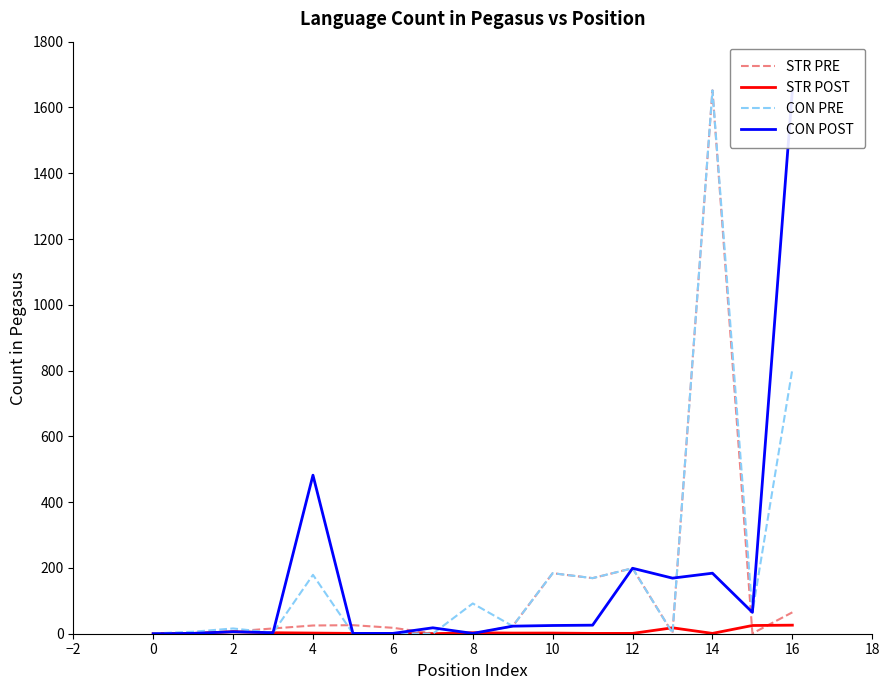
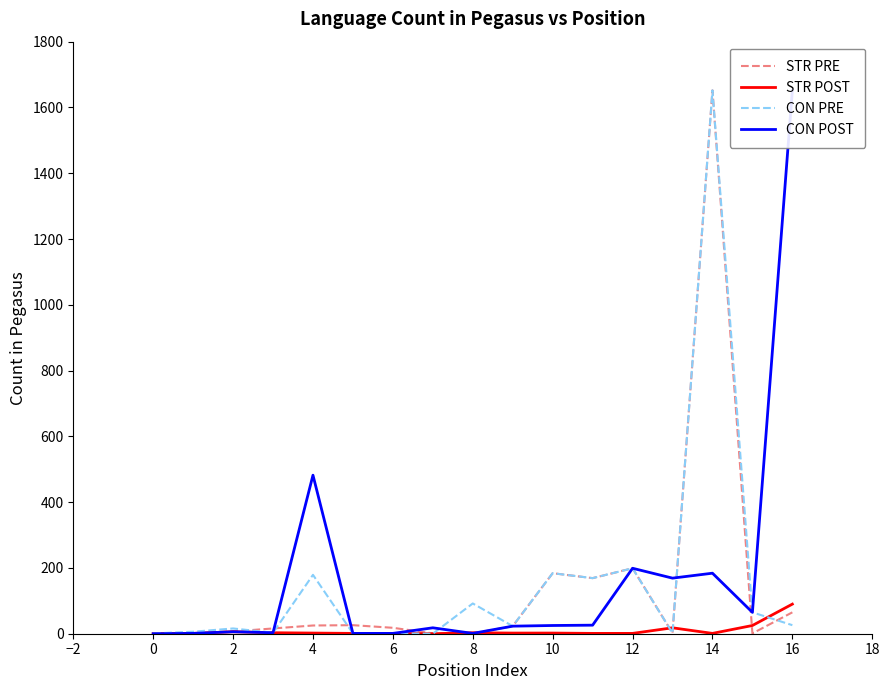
STR POST, 16: 30 -> 90
CON PRE, 16: 800 -> 30
